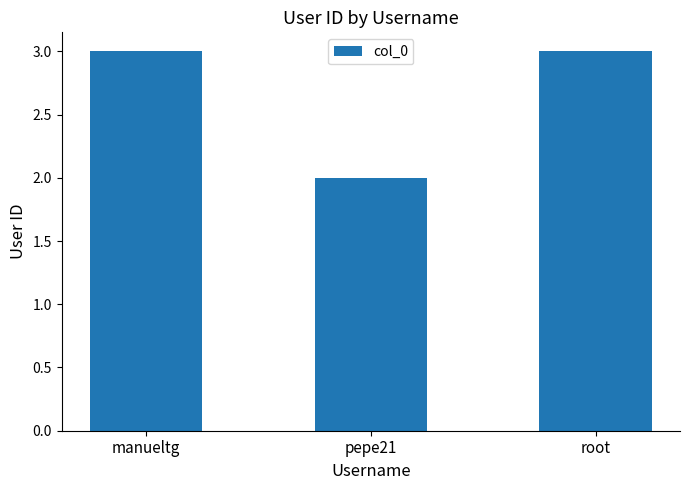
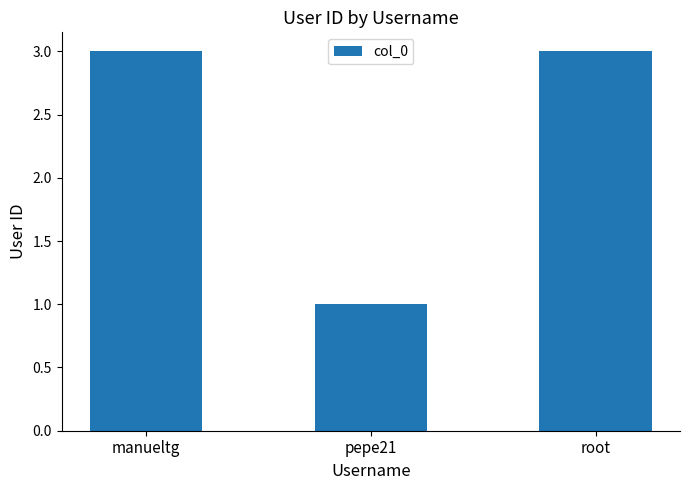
pepe21: 2 -> 1
